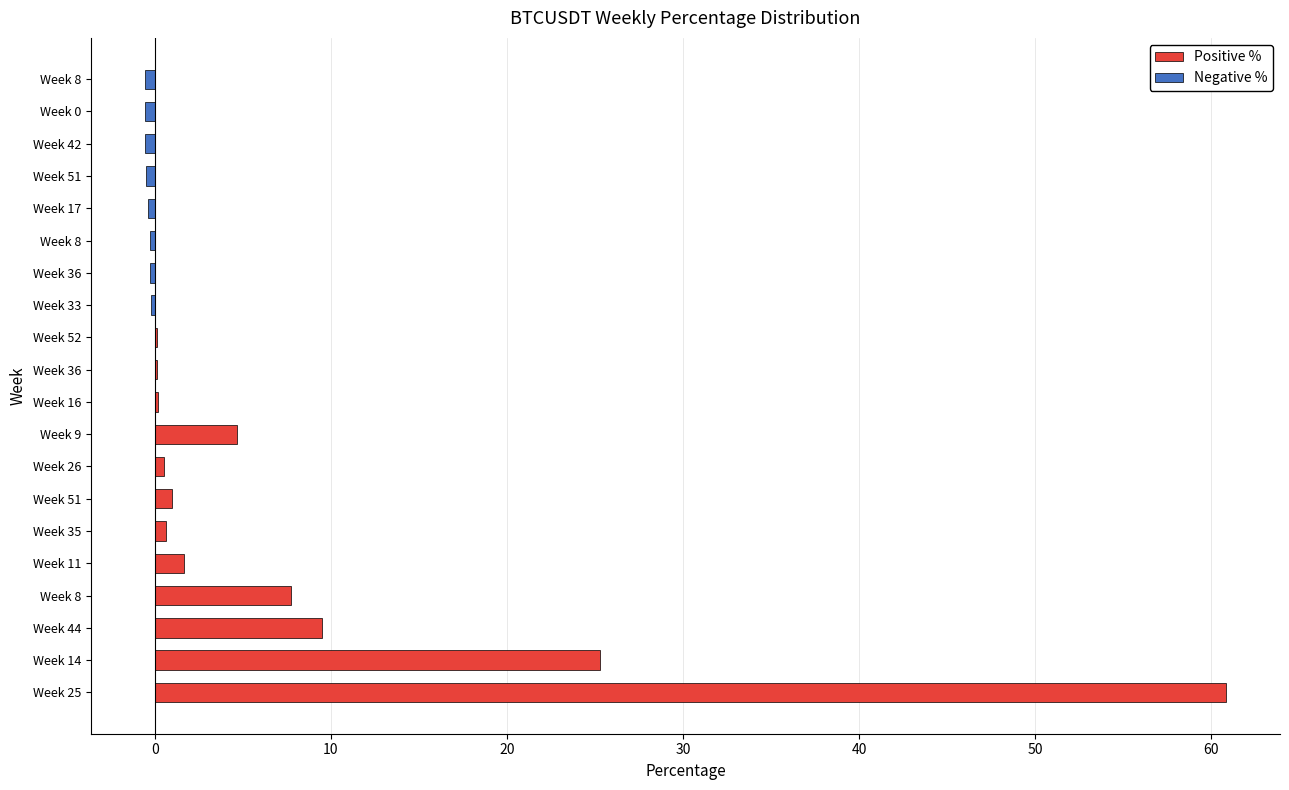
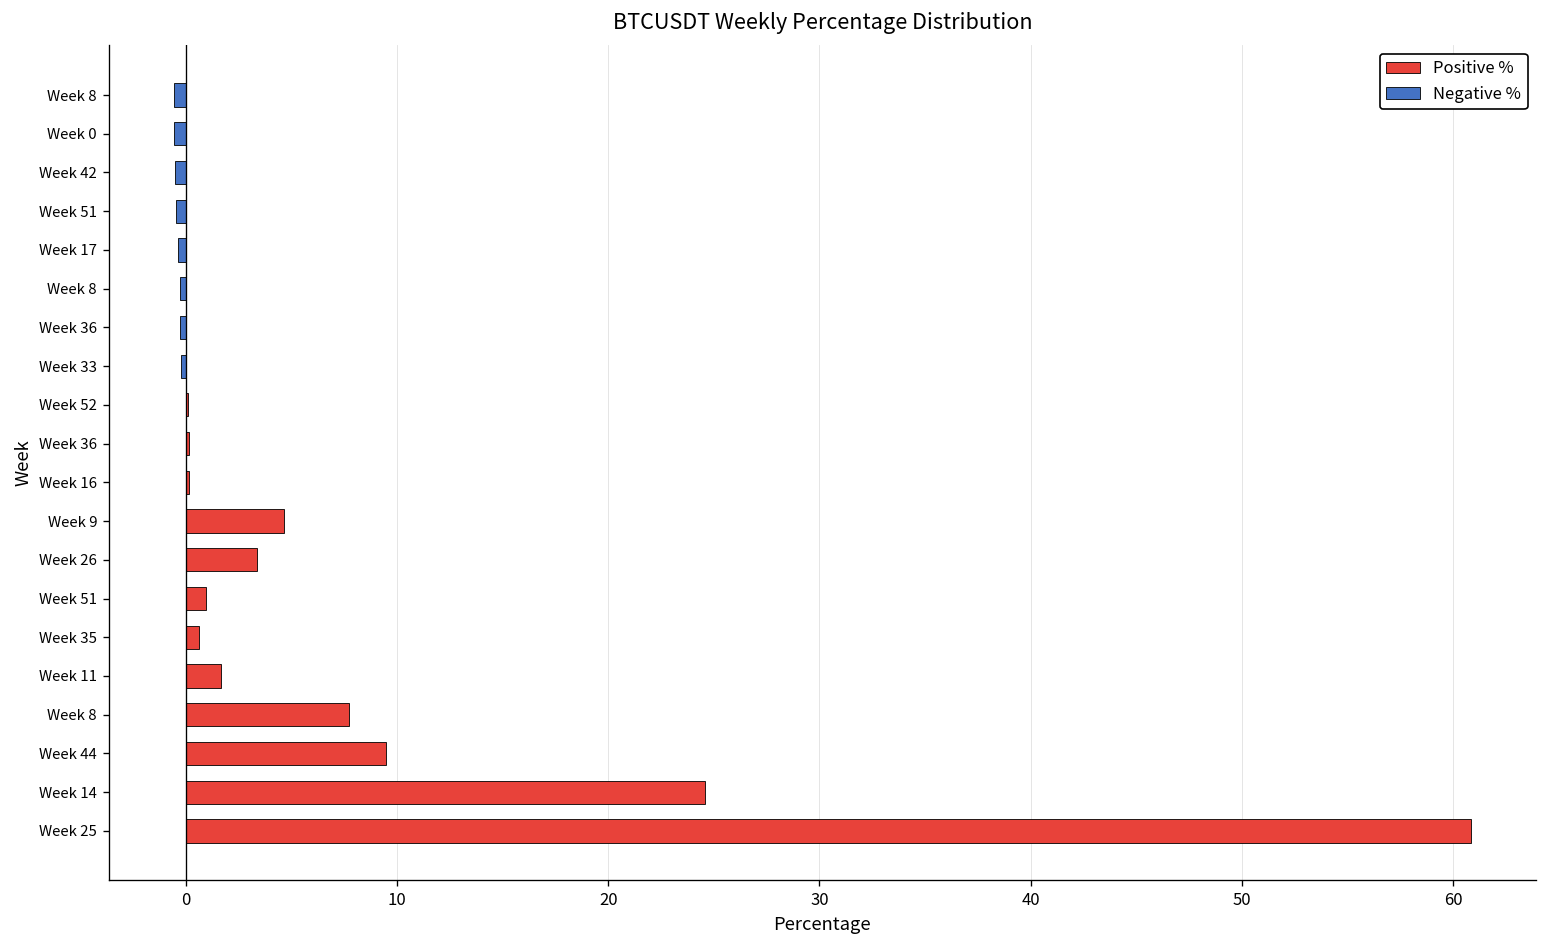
Positive %, Week 26: 0.5 -> 3.4
Positive %, Week 14: 25.3 -> 24.6
